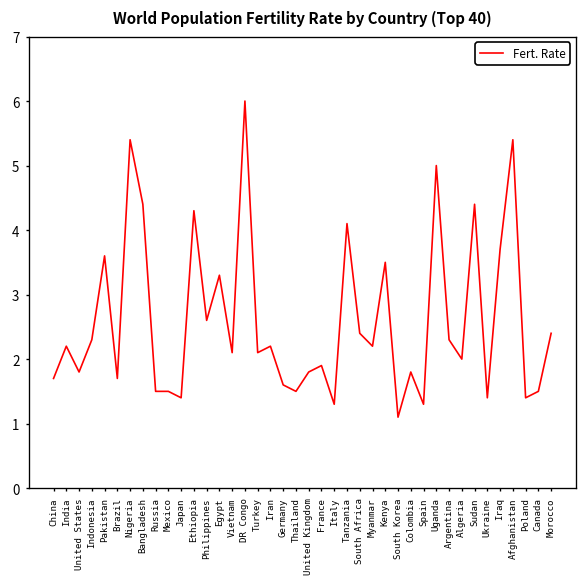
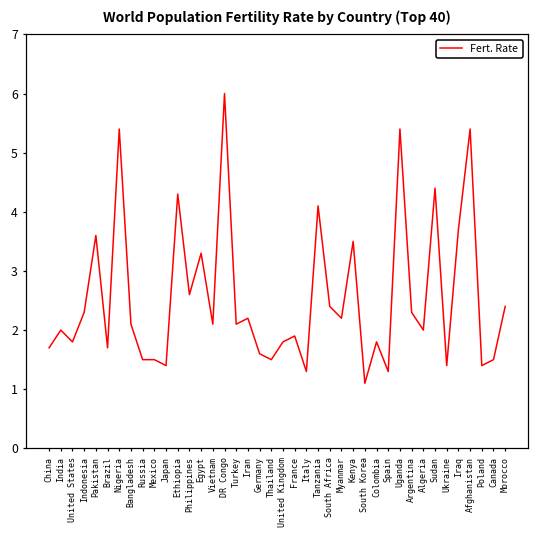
India: 2.2 -> 2.0
Bangladesh: 4.4 -> 2.1
Uganda: 5.0 -> 5.4
